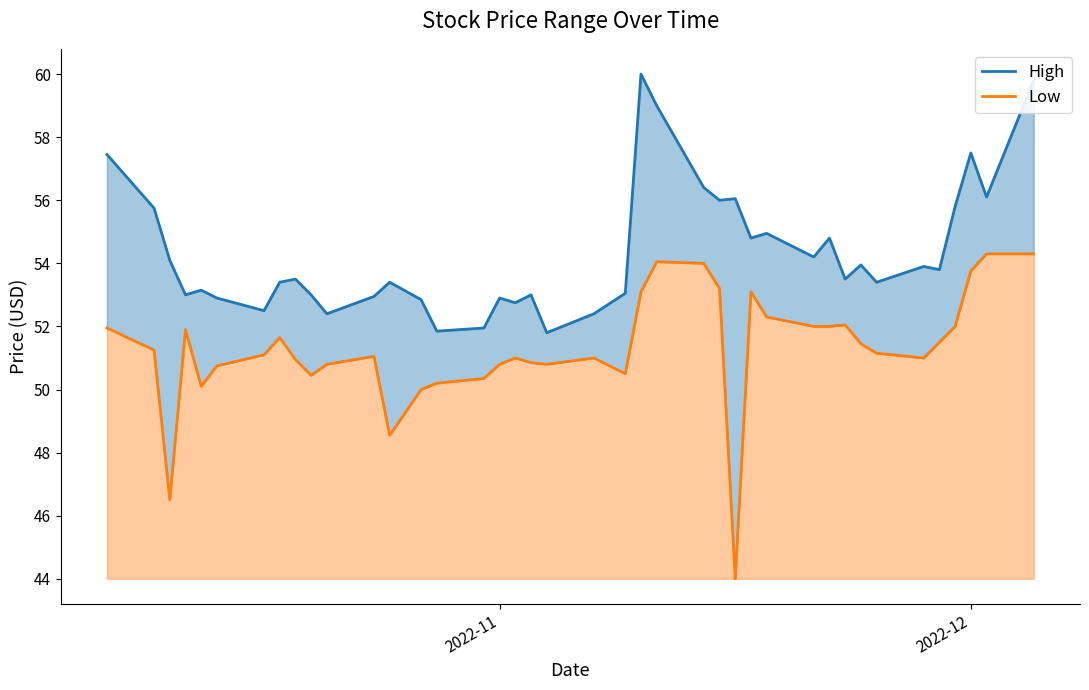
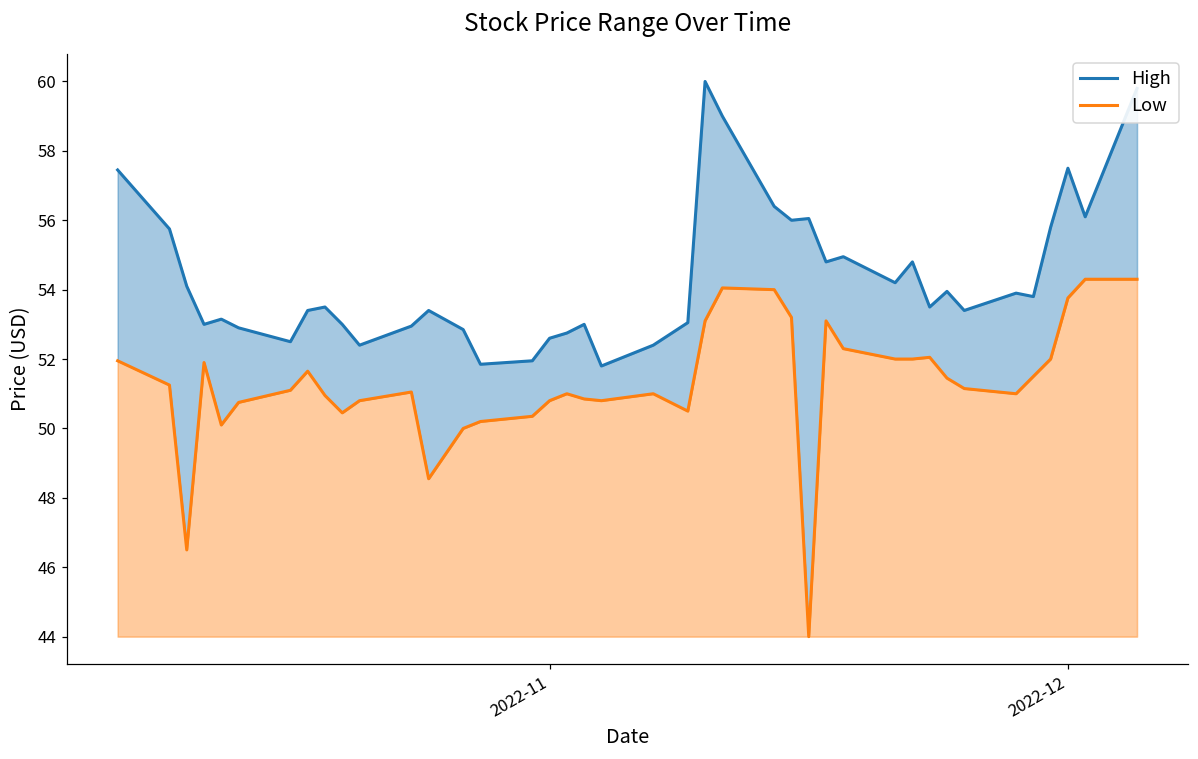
High, 2022-11: 52.9 -> 52.6
